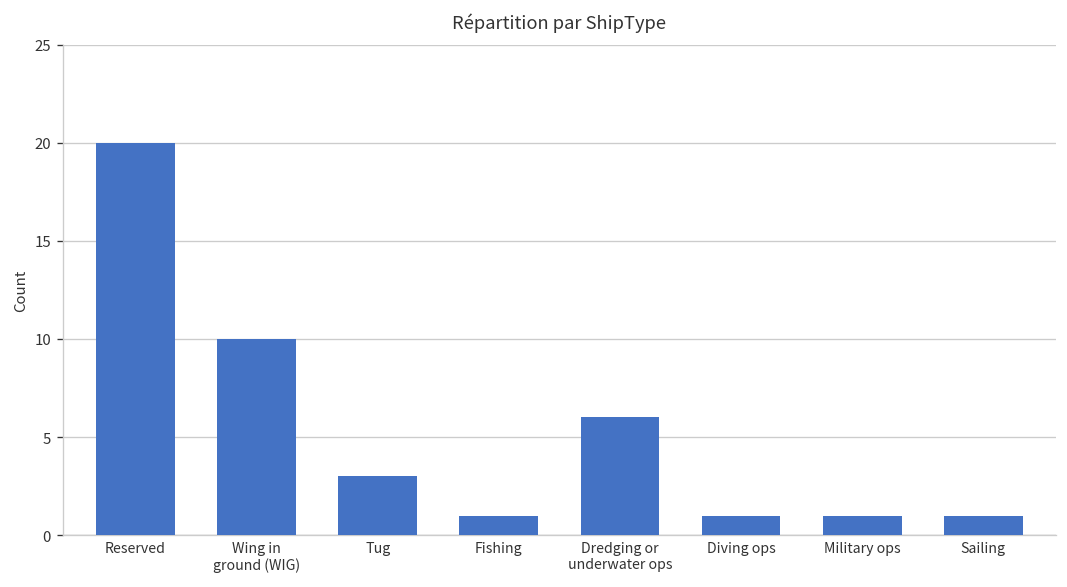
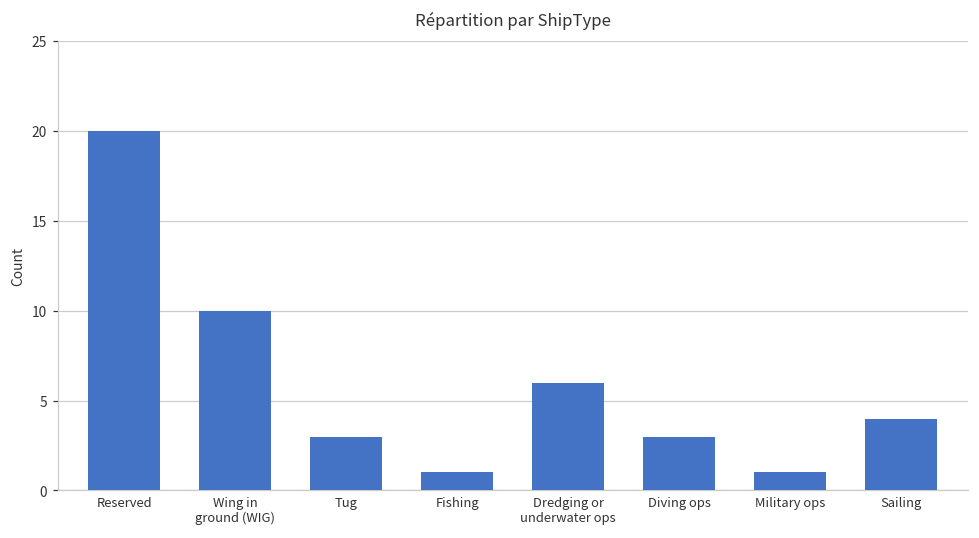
Diving ops: 1 -> 3
Sailing: 1 -> 4
